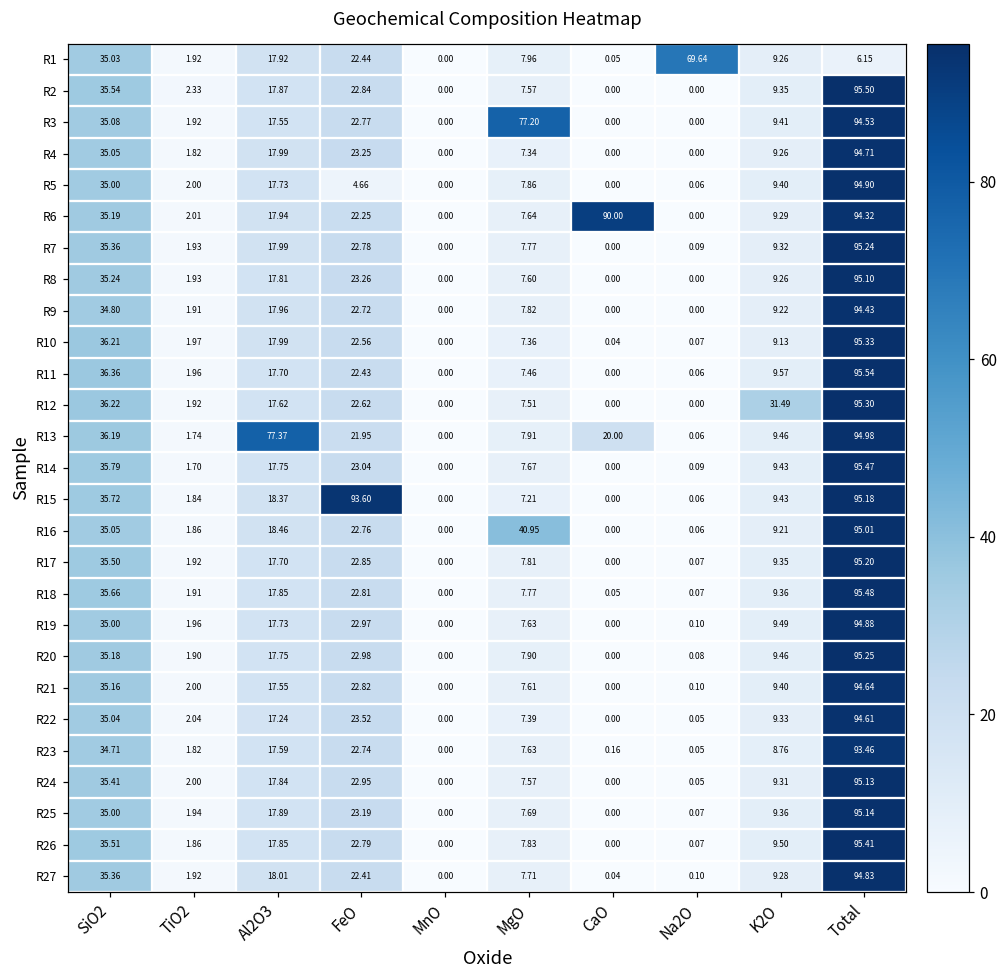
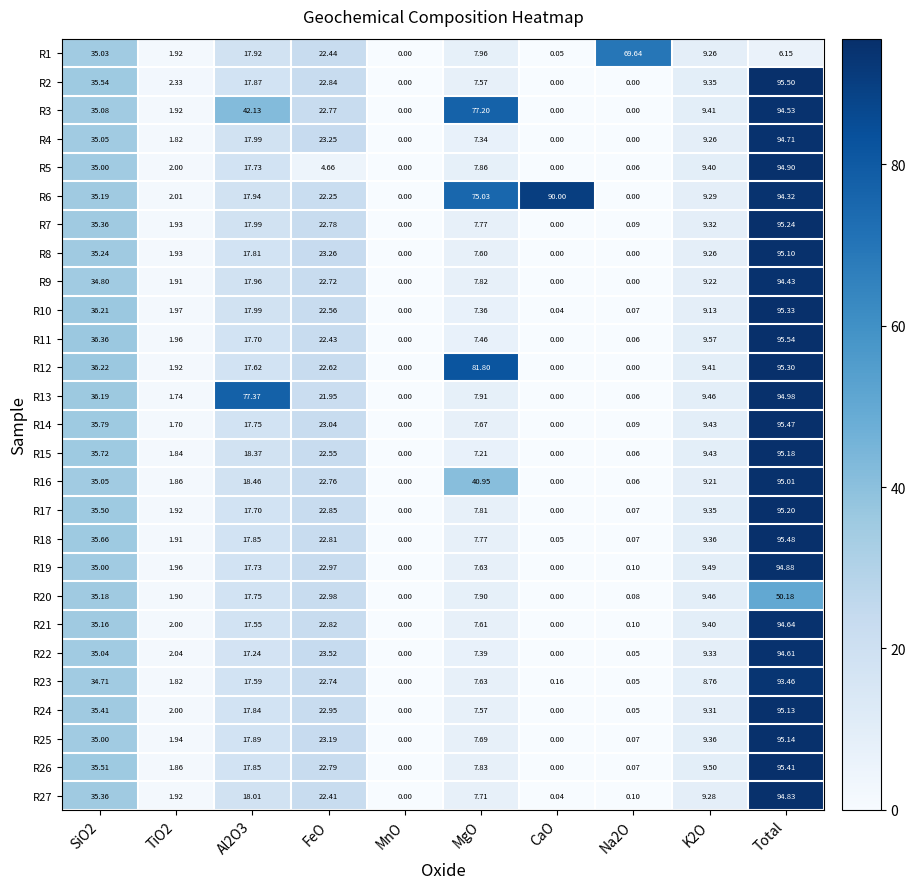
R3, Al2O3: 17.55 -> 42.13
R6, MgO: 7.64 -> 75.03
R12, MgO: 7.51 -> 81.80
R12, K2O: 31.49 -> 9.41
R13, CaO: 20.00 -> 0.00
R15, FeO: 93.60 -> 22.55
R20, Total: 95.25 -> 50.18
